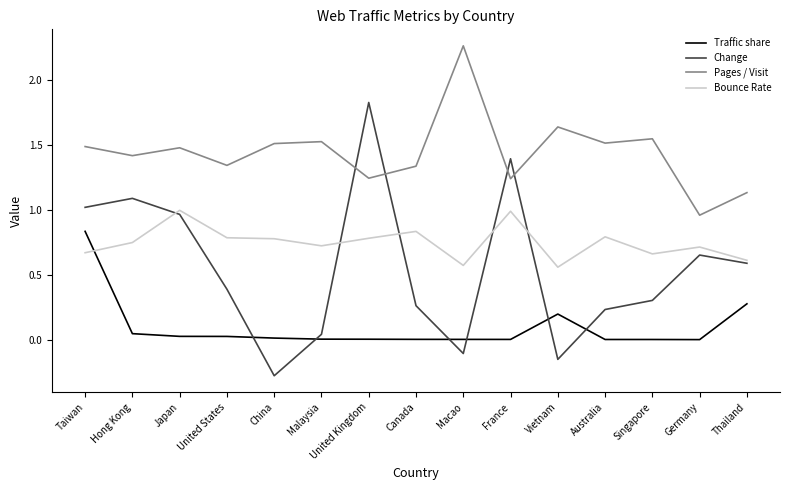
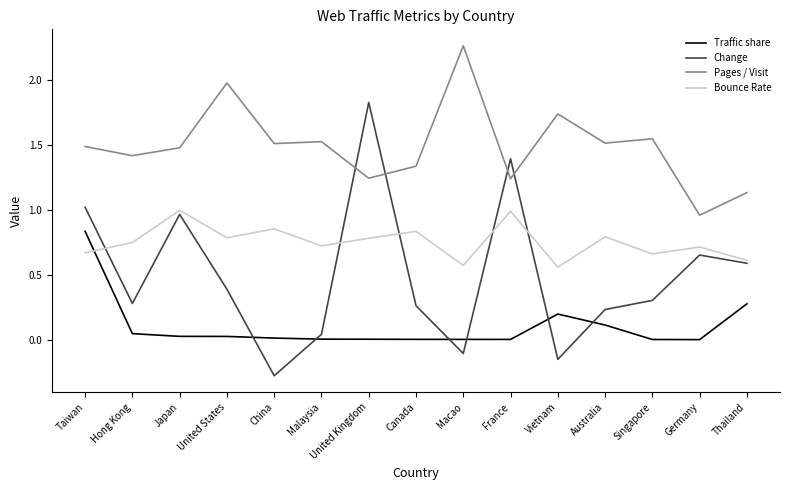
Change, Hong Kong: 1.09 -> 0.28
Pages / Visit, United States: 1.34 -> 1.98
Bounce Rate, China: 0.78 -> 0.86
Pages / Visit, Vietnam: 1.64 -> 1.74
Traffic share, Australia: 0.00 -> 0.11
